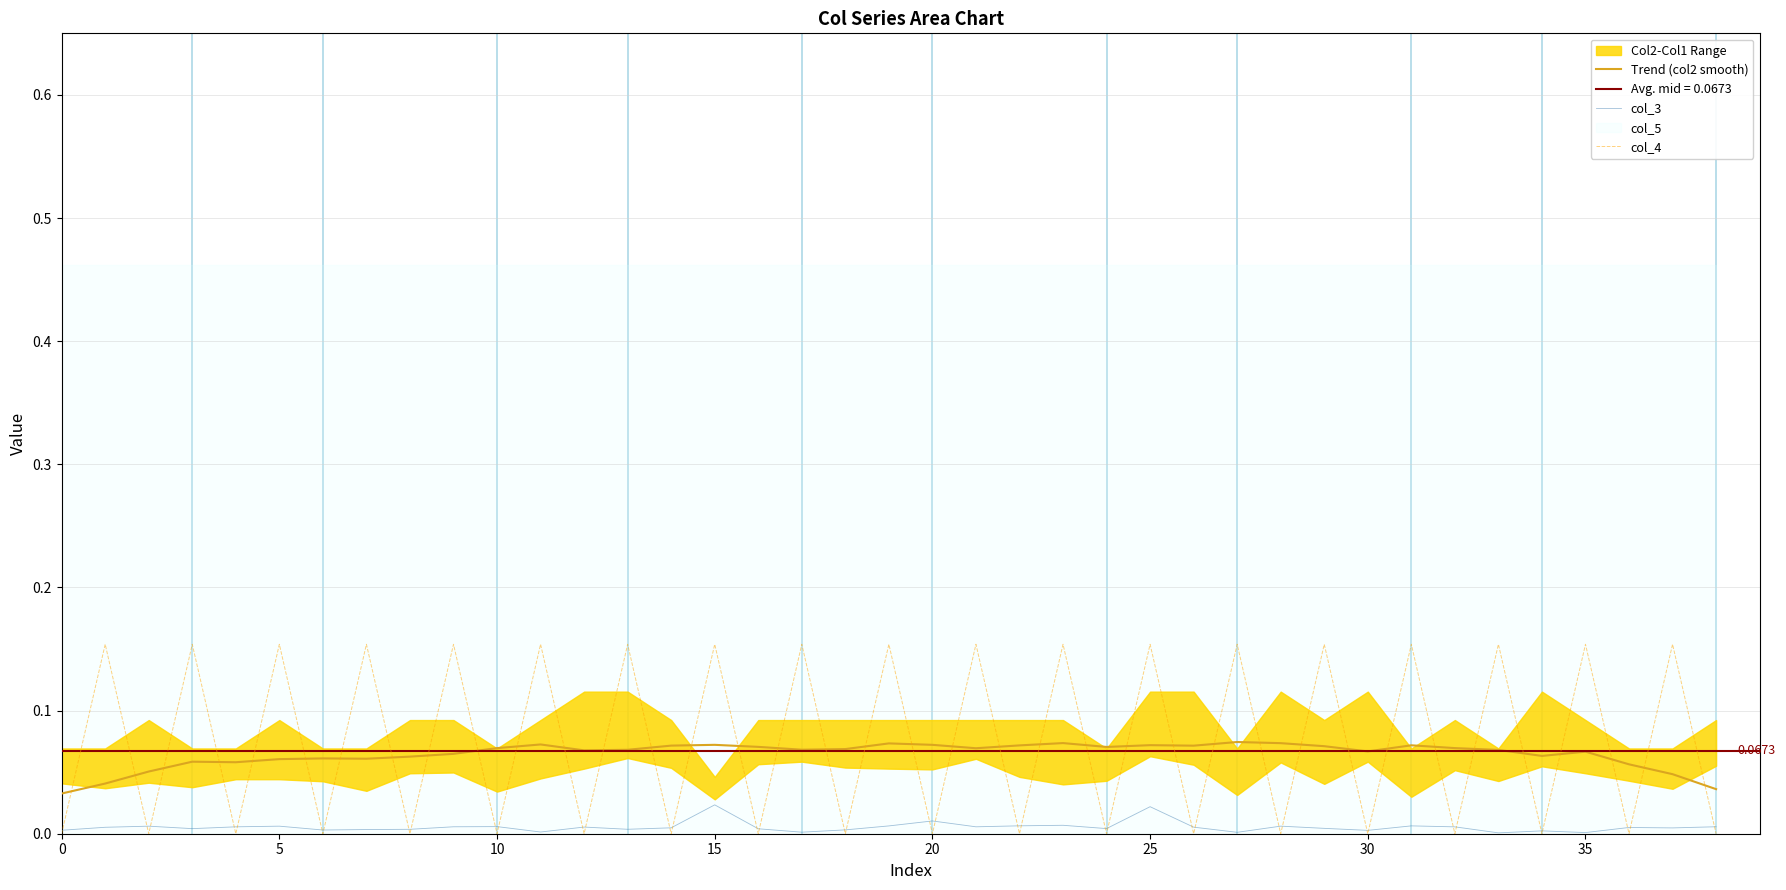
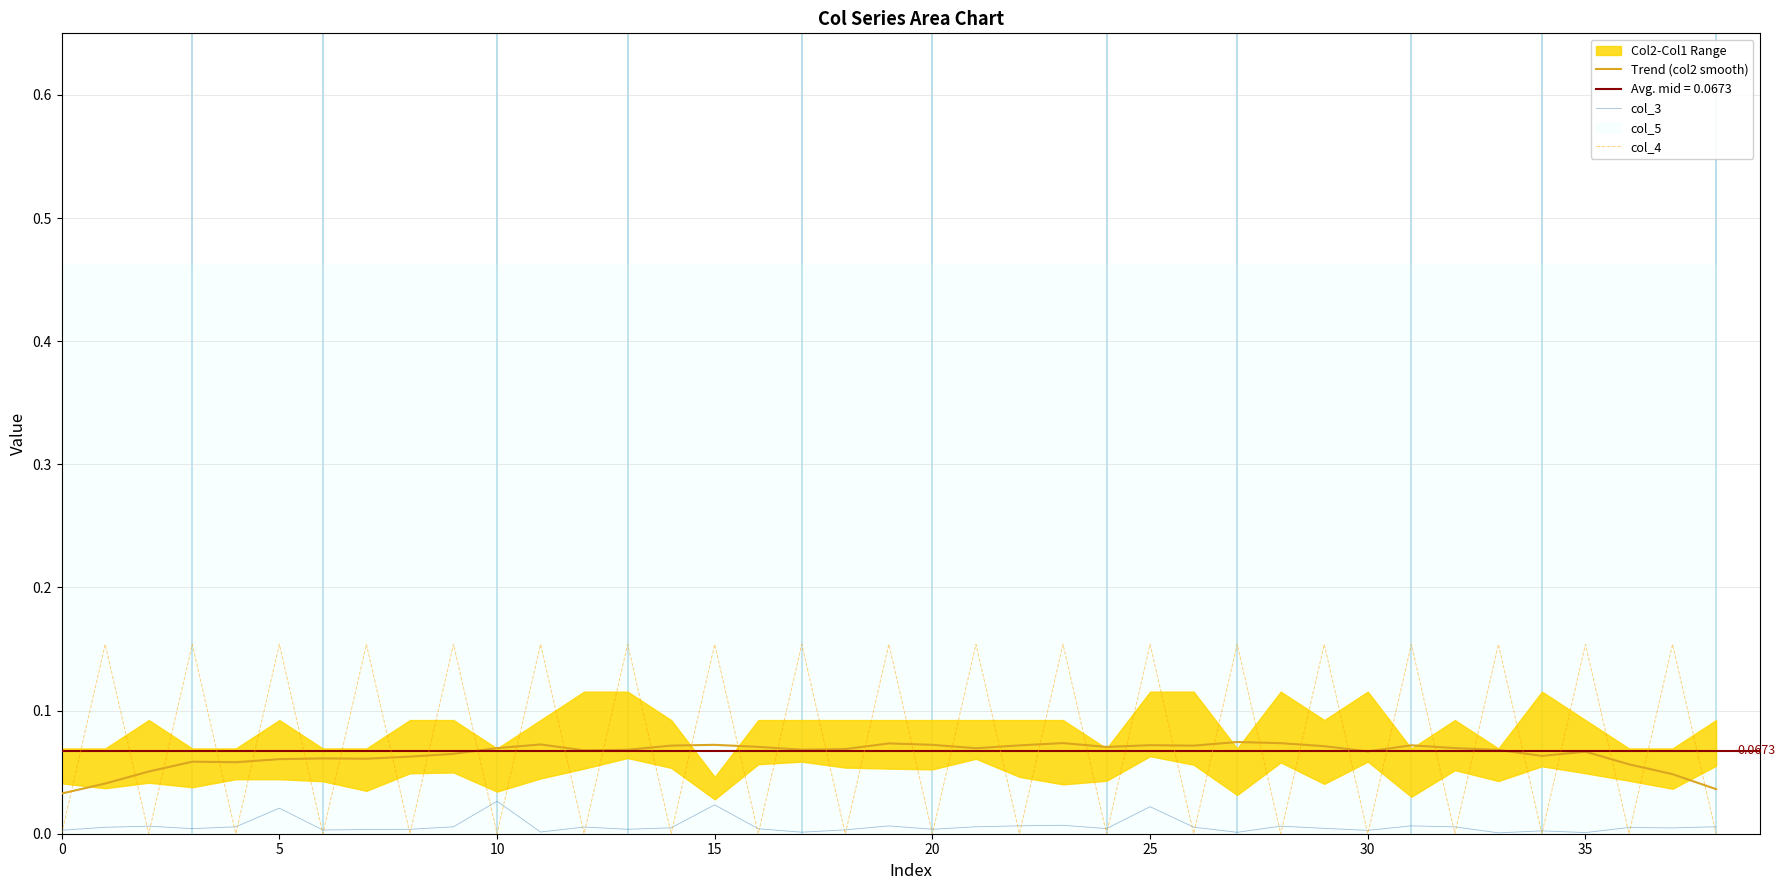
col_3, 5: 0.006 -> 0.021
col_3, 10: 0.006 -> 0.026
col_3, 20: 0.010 -> 0.004
